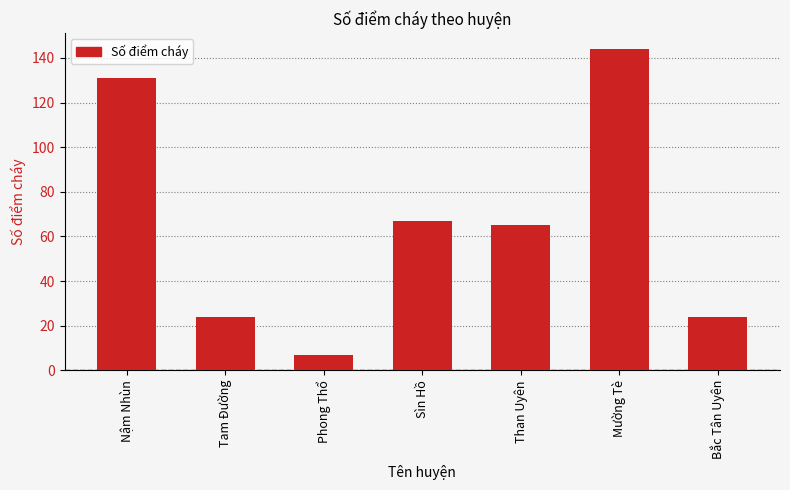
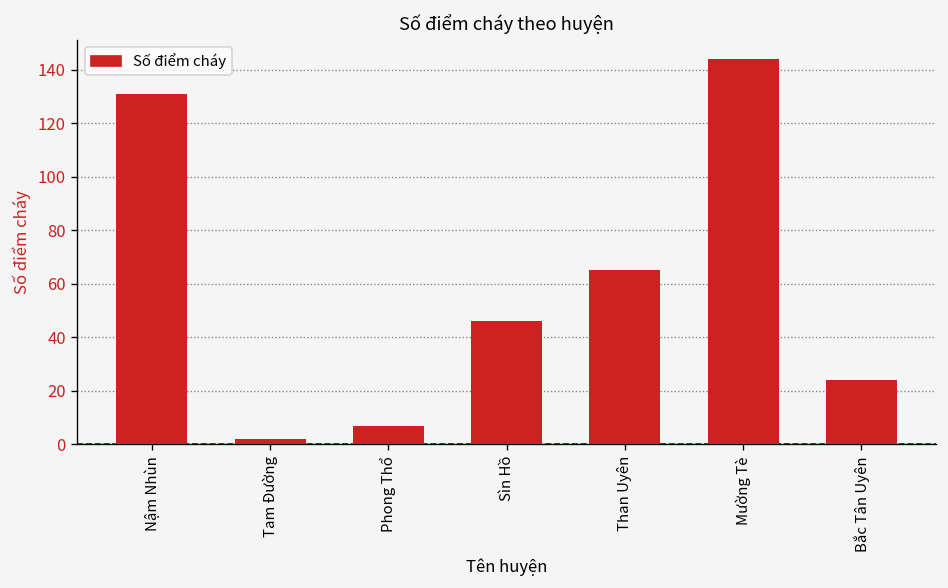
Tam Đường: 24 -> 2
Sìn Hồ: 67 -> 46
